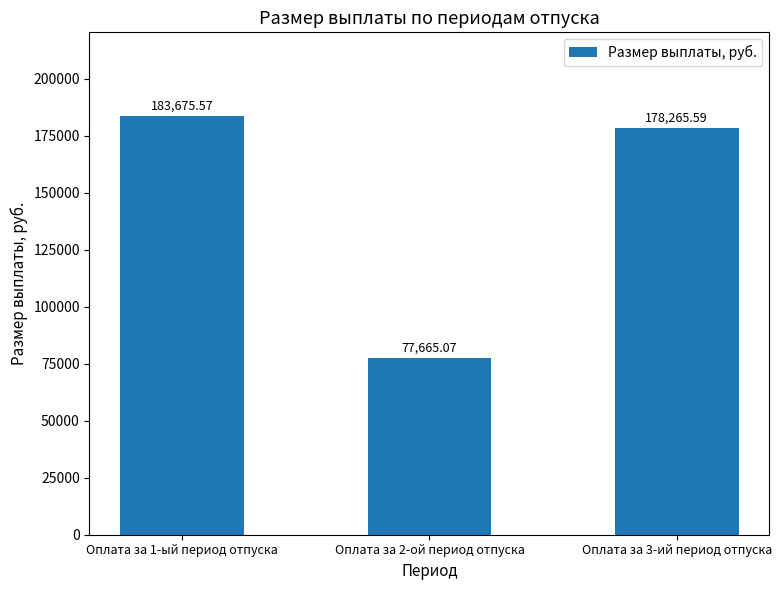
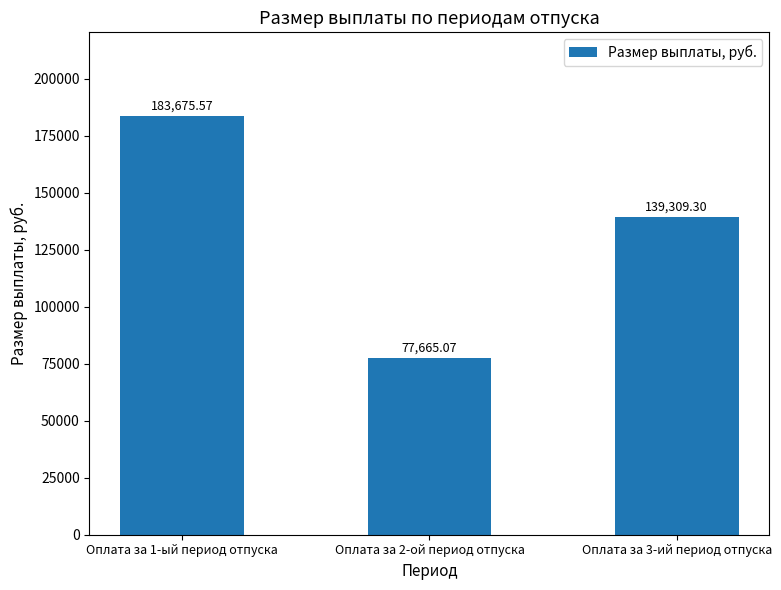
Оплата за 3-ий период отпуска: 178,265.59 -> 139,309.30
